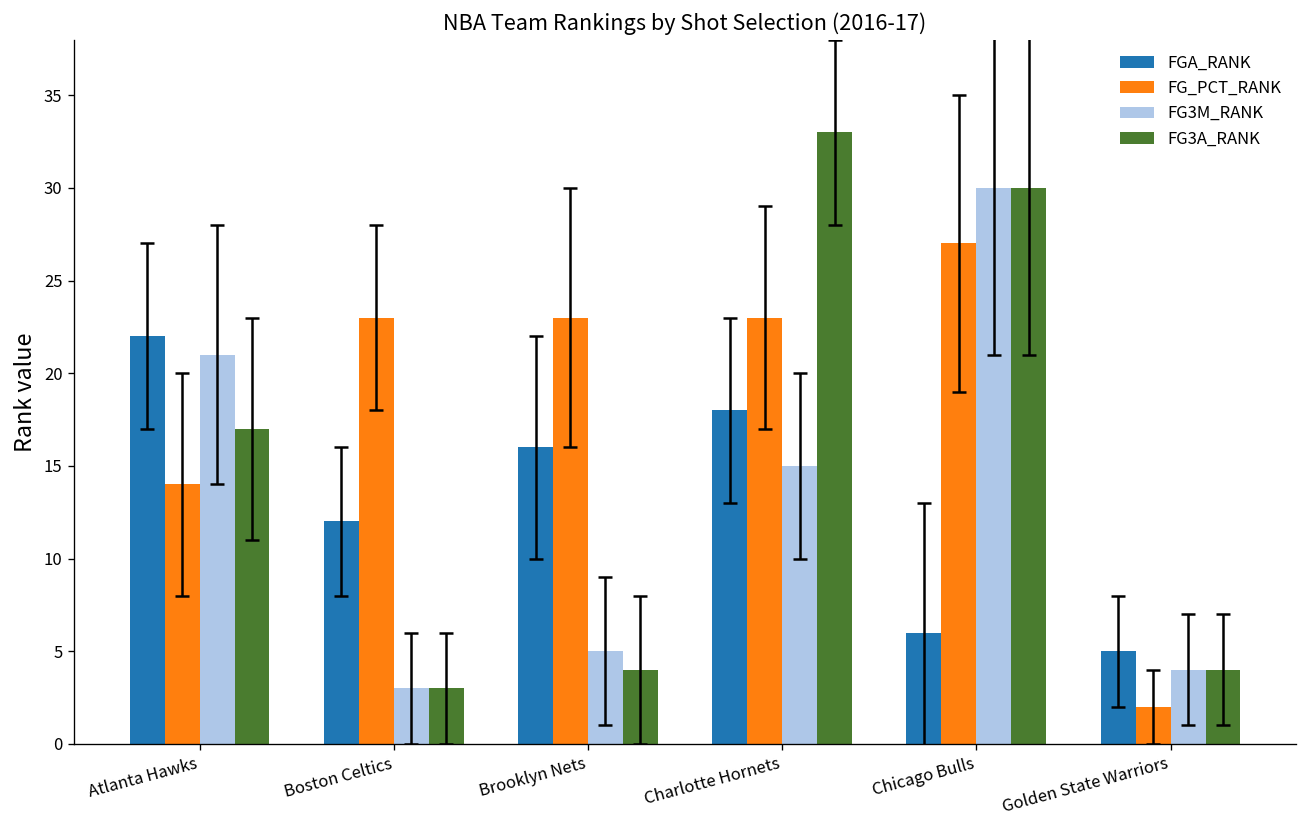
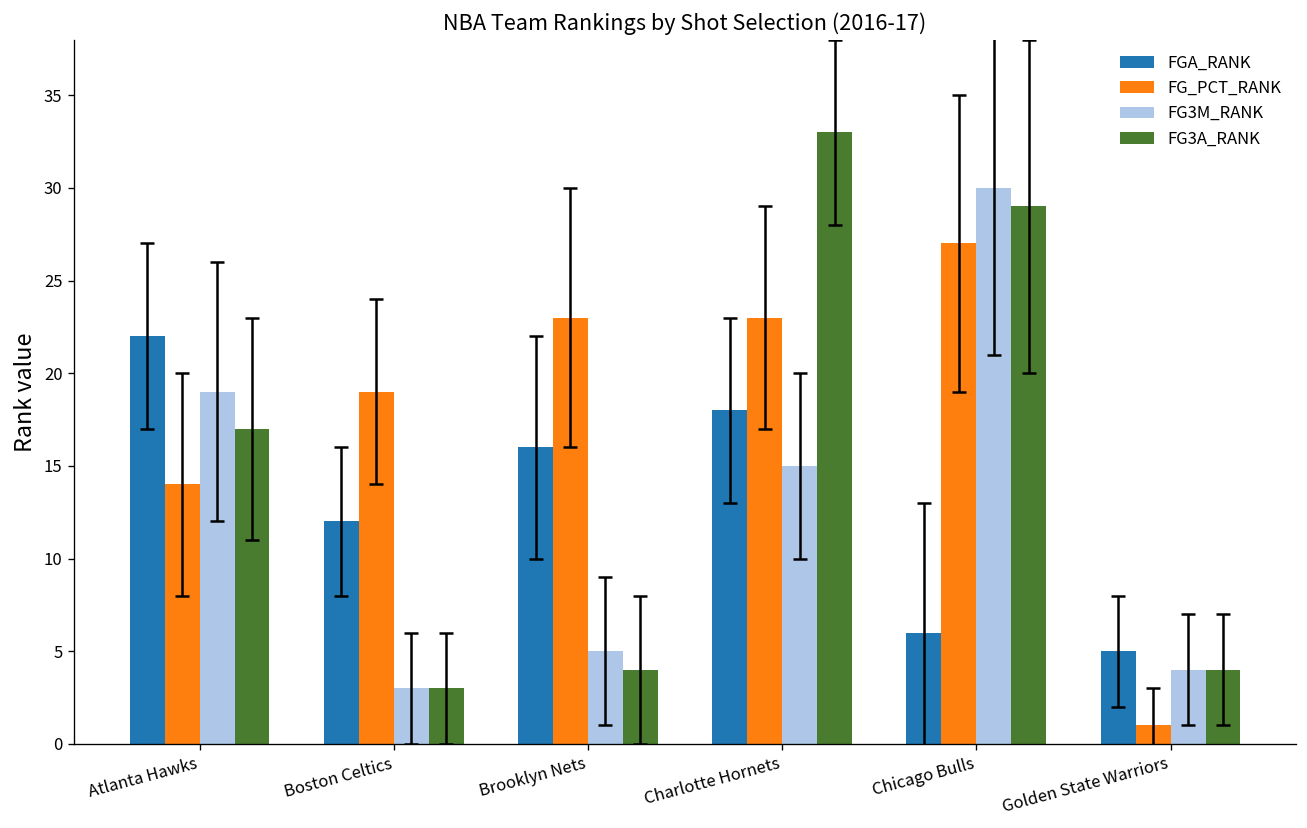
FG3M_RANK, Atlanta Hawks: 21 -> 19
FG_PCT_RANK, Boston Celtics: 23 -> 19
FG3A_RANK, Chicago Bulls: 30 -> 29
FG_PCT_RANK, Golden State Warriors: 2 -> 1
